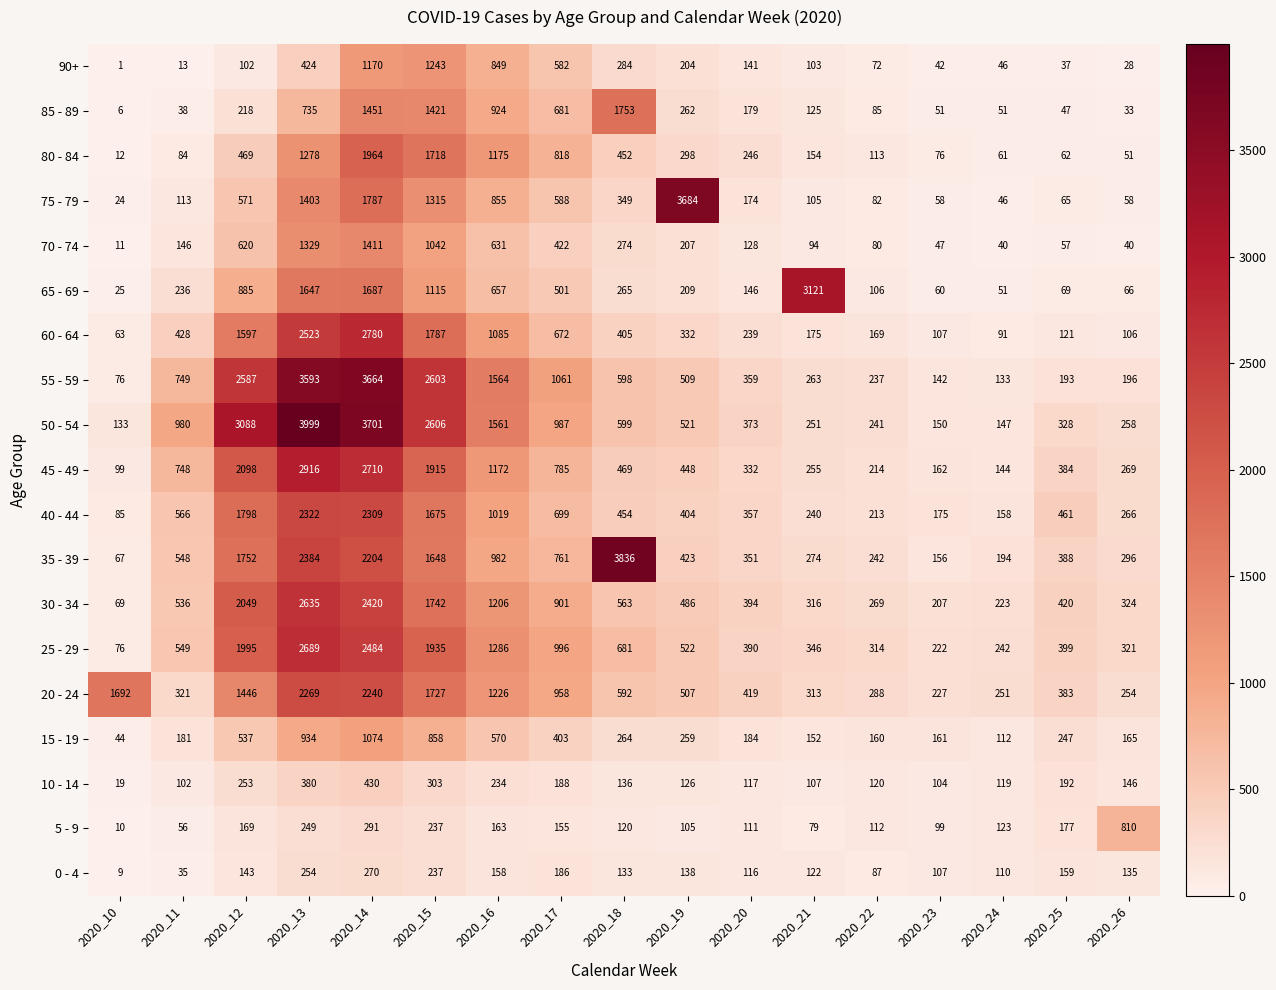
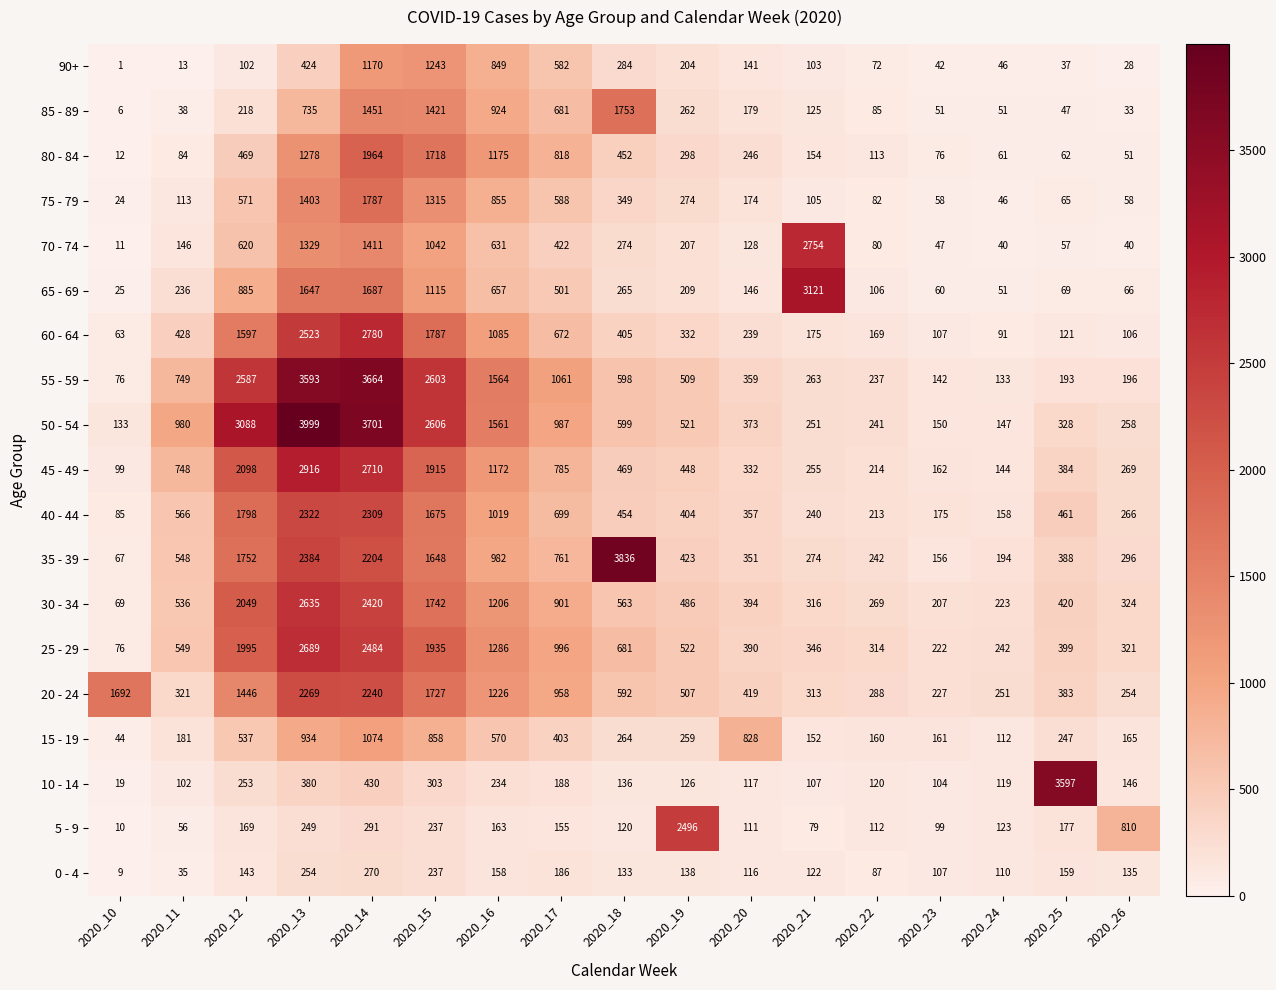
75 - 79, 2020_19: 3684 -> 274
70 - 74, 2020_21: 94 -> 2754
15 - 19, 2020_20: 184 -> 828
10 - 14, 2020_25: 192 -> 3597
5 - 9, 2020_19: 105 -> 2496
